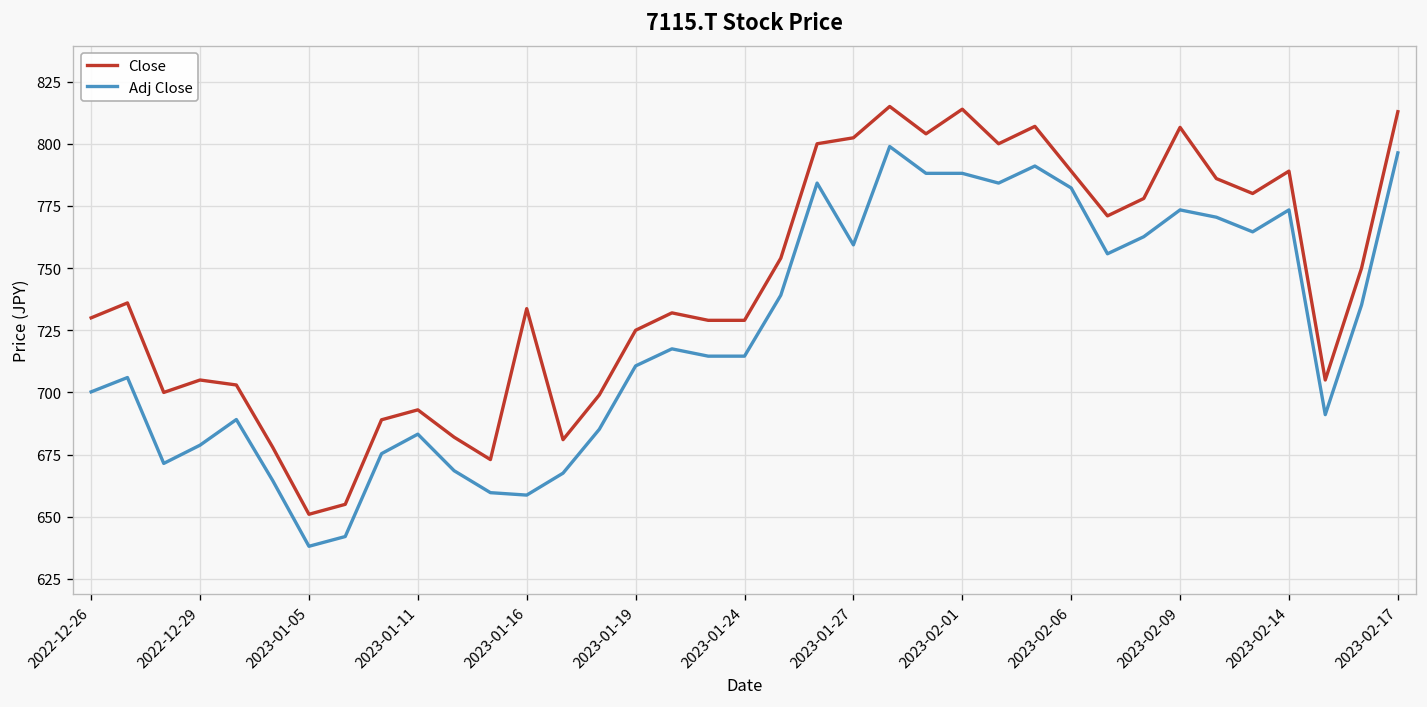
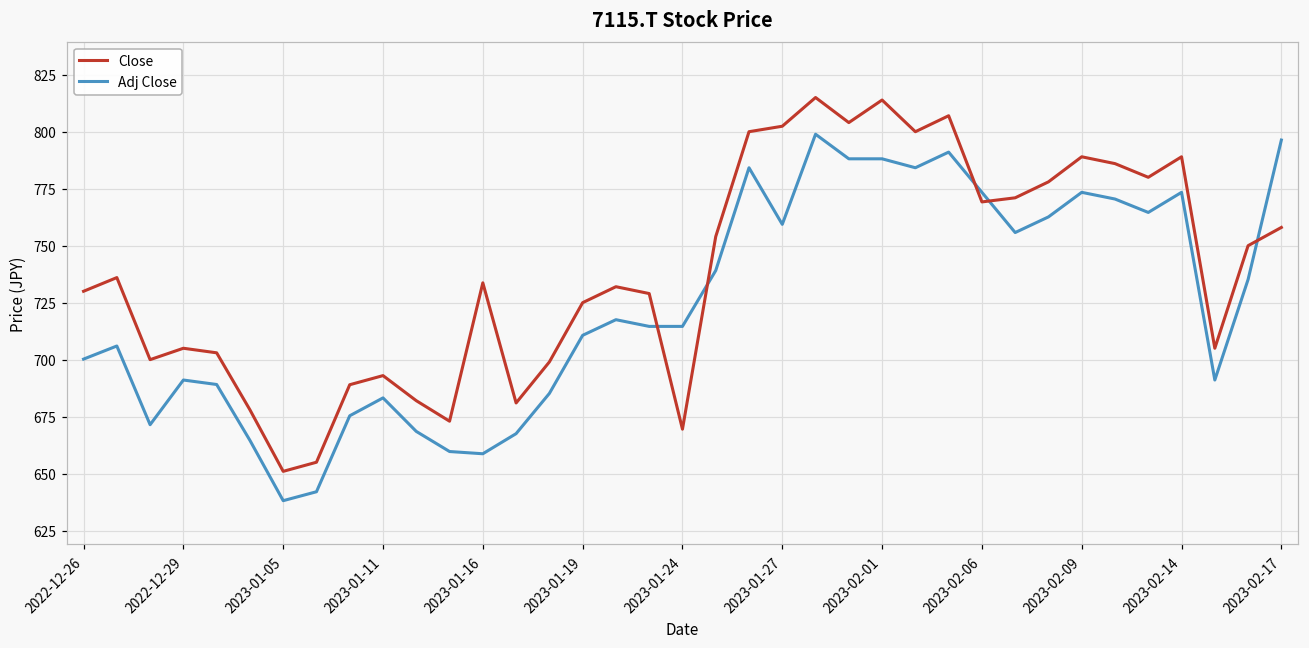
Adj Close, 2022-12-29: 679 -> 691
Close, 2023-01-24: 729 -> 670
Close, 2023-02-06: 789 -> 769
Adj Close, 2023-02-06: 782 -> 773
Close, 2023-02-09: 807 -> 789
Close, 2023-02-17: 813 -> 758
